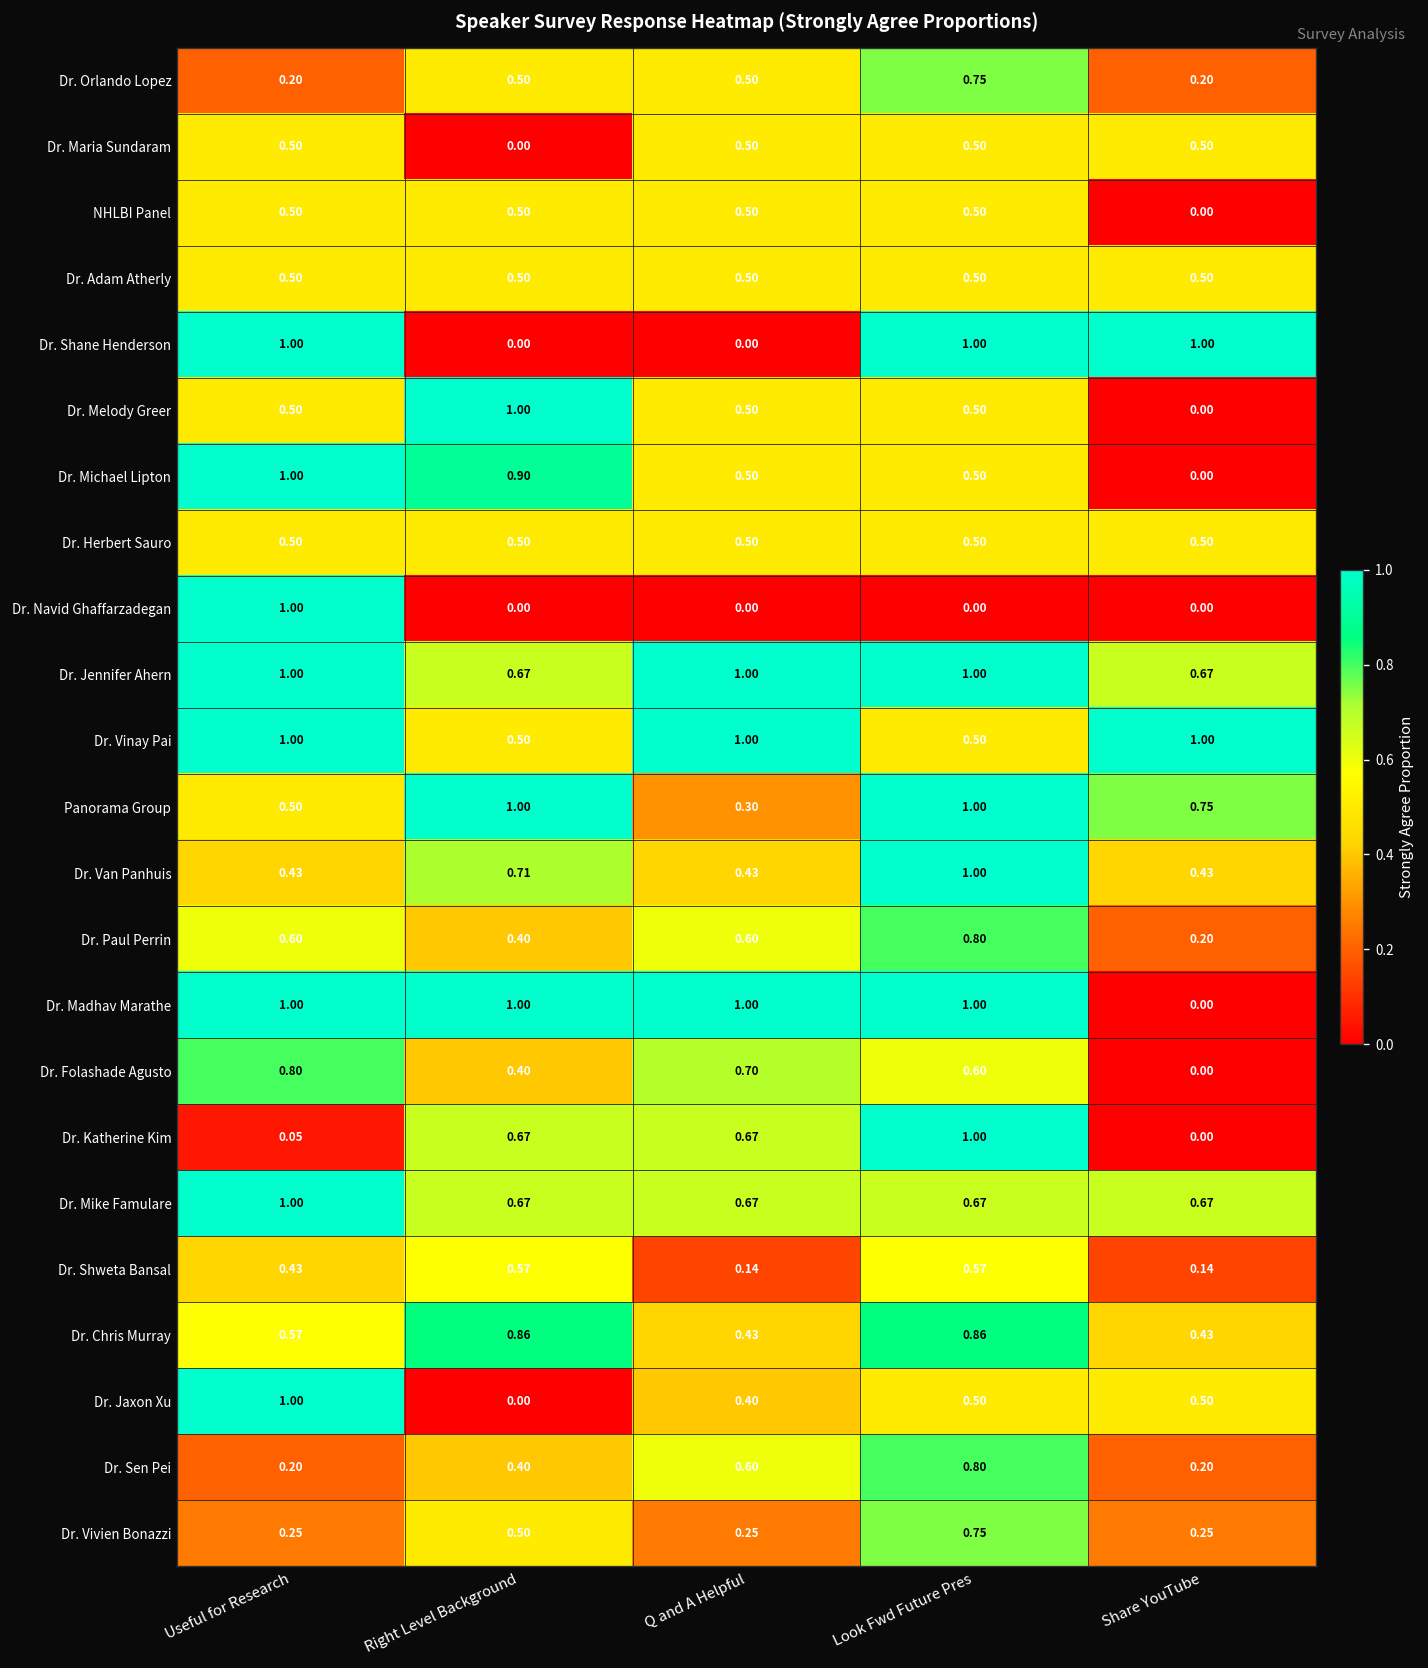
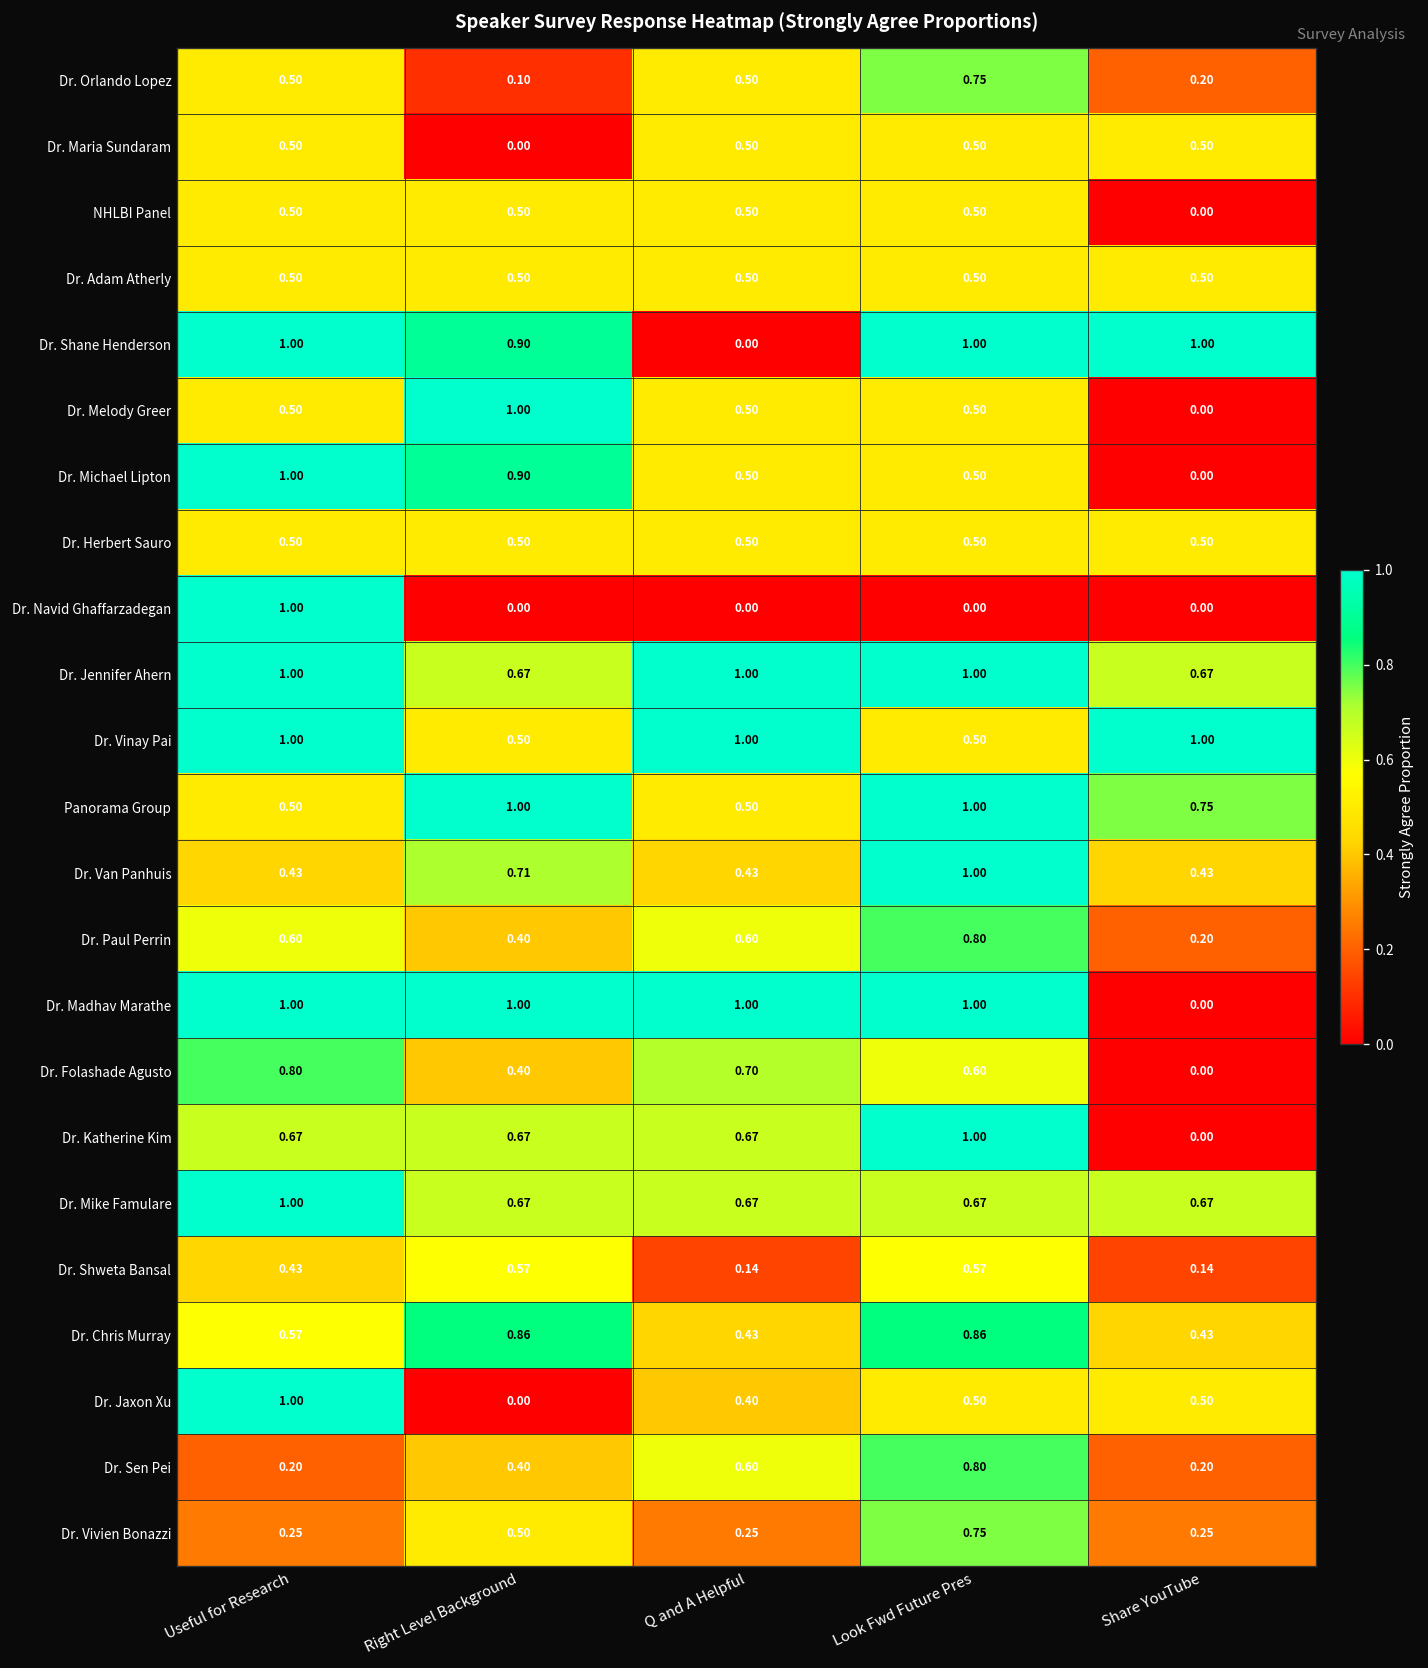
Dr. Orlando Lopez, Useful for Research: 0.20 -> 0.50
Dr. Orlando Lopez, Right Level Background: 0.50 -> 0.10
Dr. Shane Henderson, Right Level Background: 0.00 -> 0.90
Panorama Group, Q and A Helpful: 0.30 -> 0.50
Dr. Katherine Kim, Useful for Research: 0.05 -> 0.67
